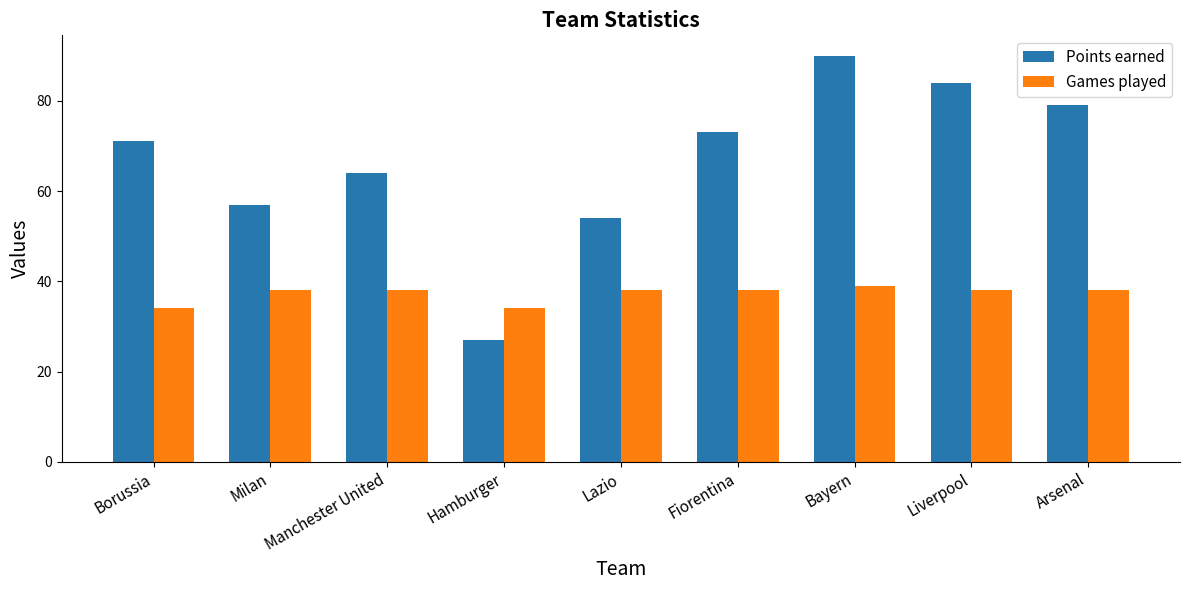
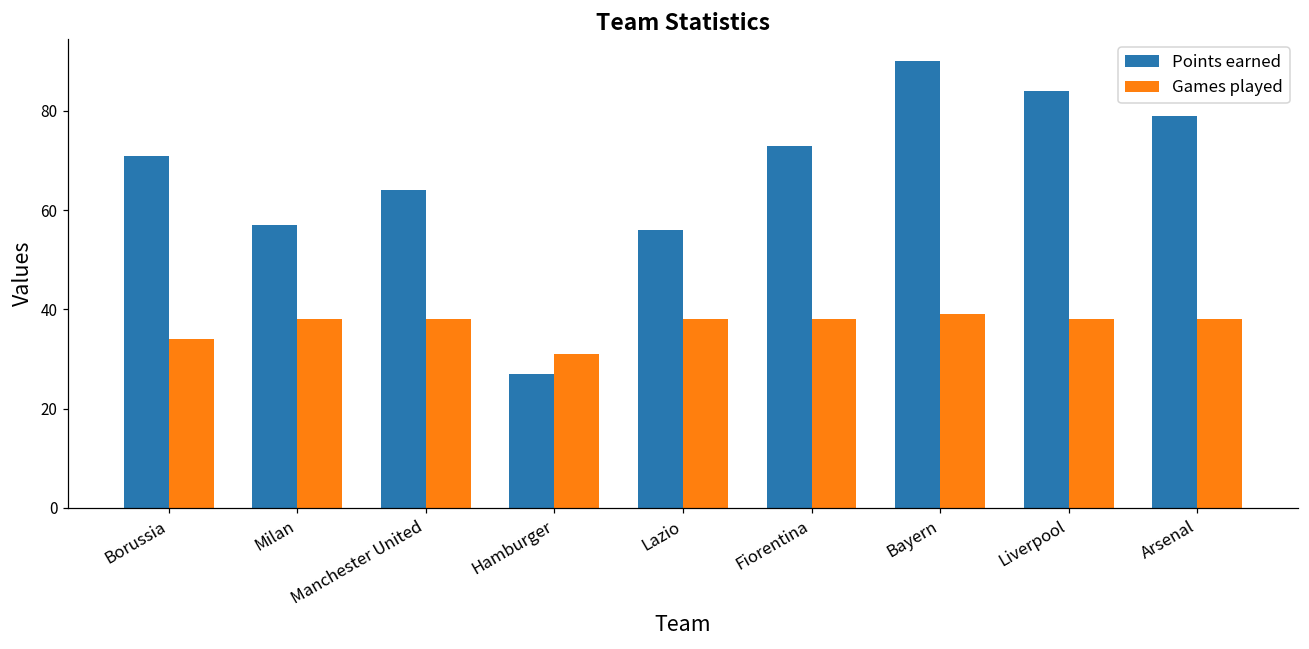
Games played, Hamburger: 34 -> 31
Points earned, Lazio: 54 -> 56
